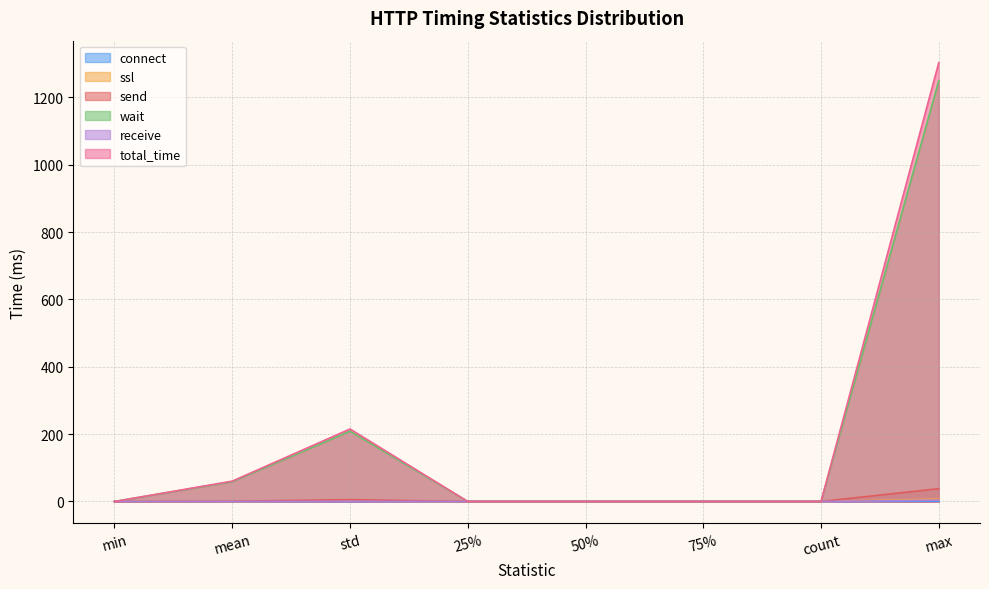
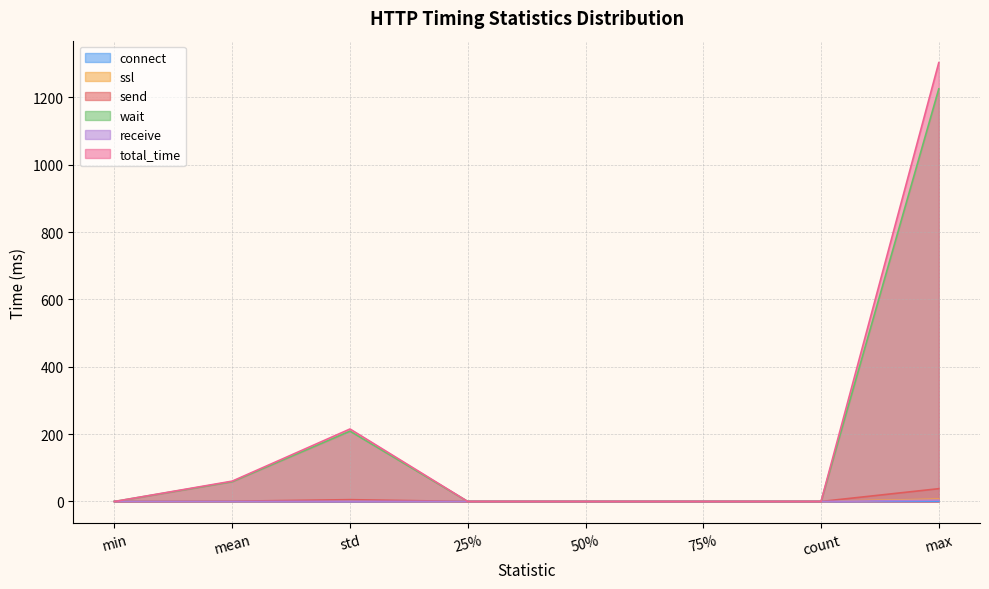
wait, max: 1250 -> 1230
